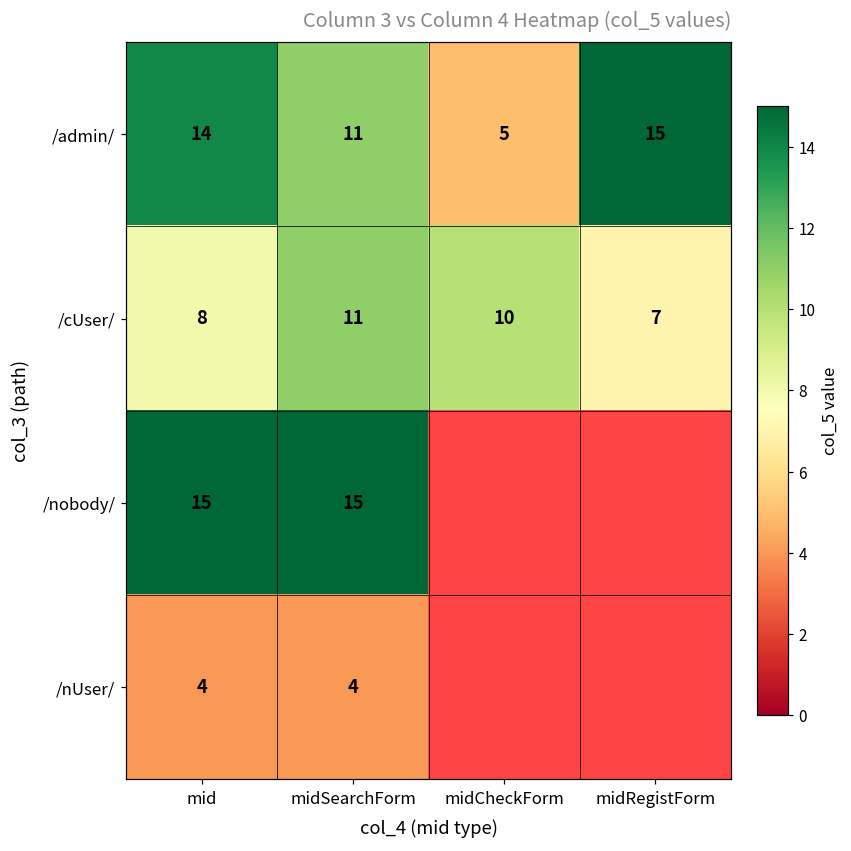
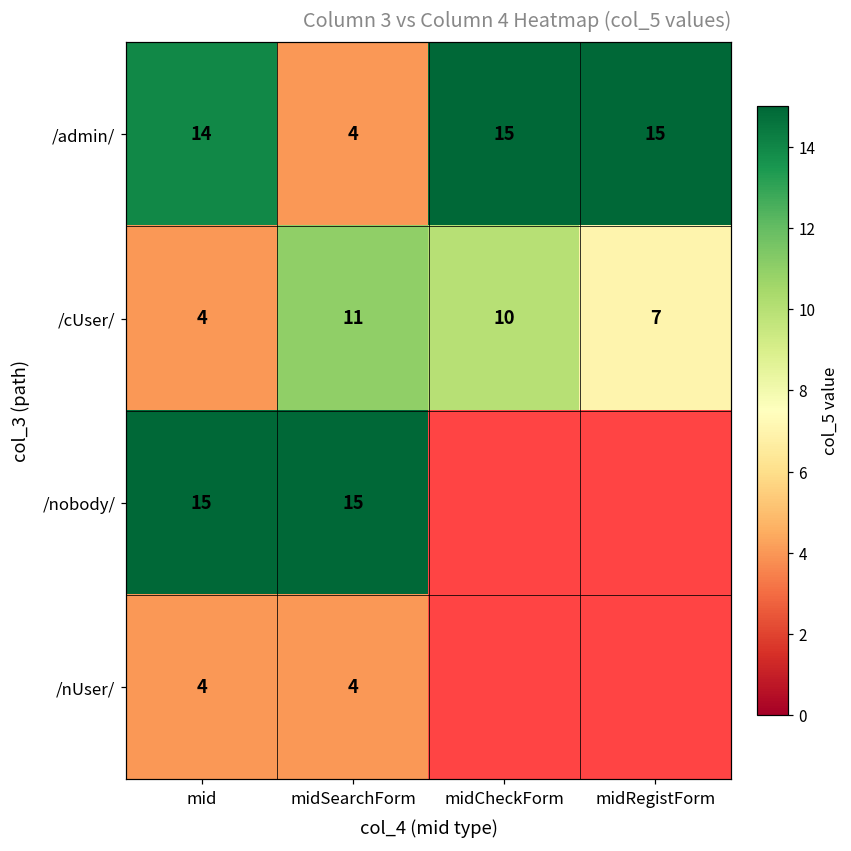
/admin/, midSearchForm: 11 -> 4
/admin/, midCheckForm: 5 -> 15
/cUser/, mid: 8 -> 4
